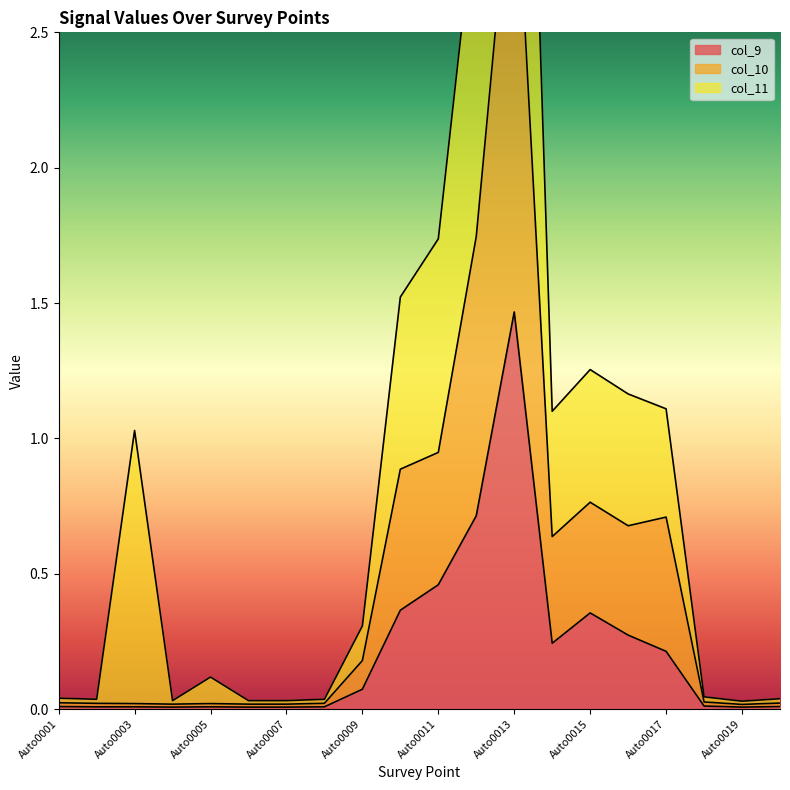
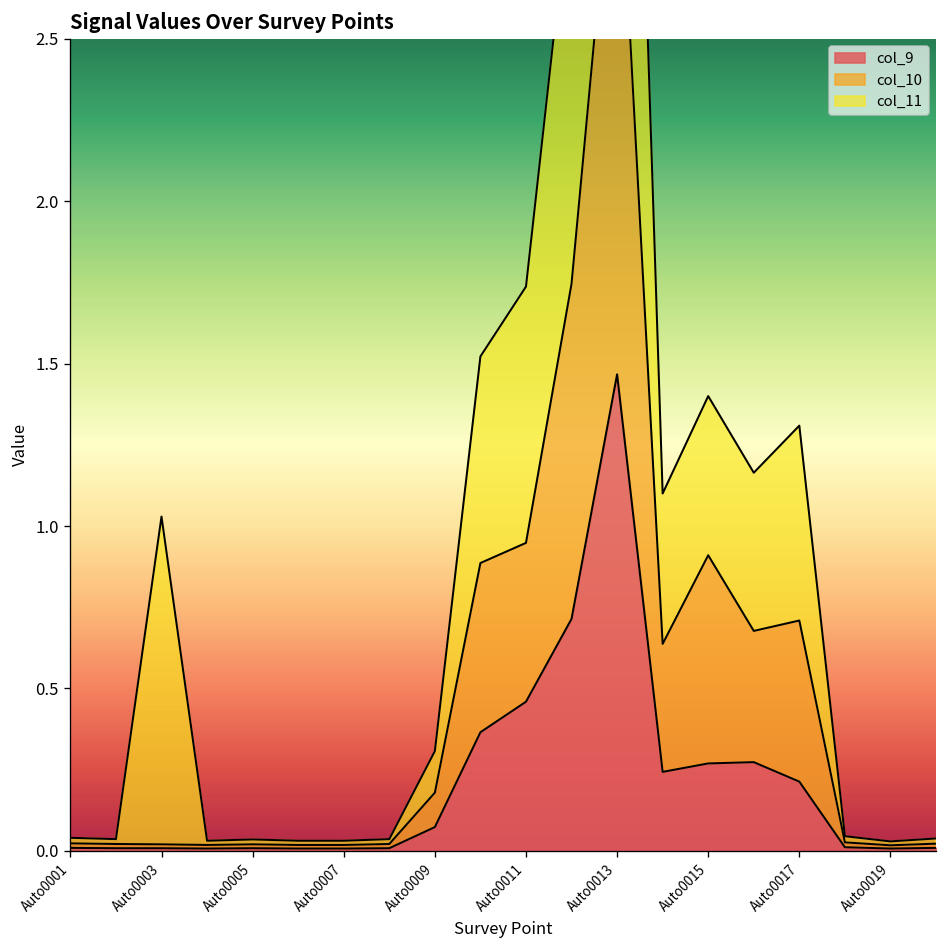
col_11, Auto0005: 0.10 -> 0.02
col_9, Auto0015: 0.36 -> 0.27
col_10, Auto0015: 0.41 -> 0.64
col_11, Auto0017: 0.4 -> 0.6
